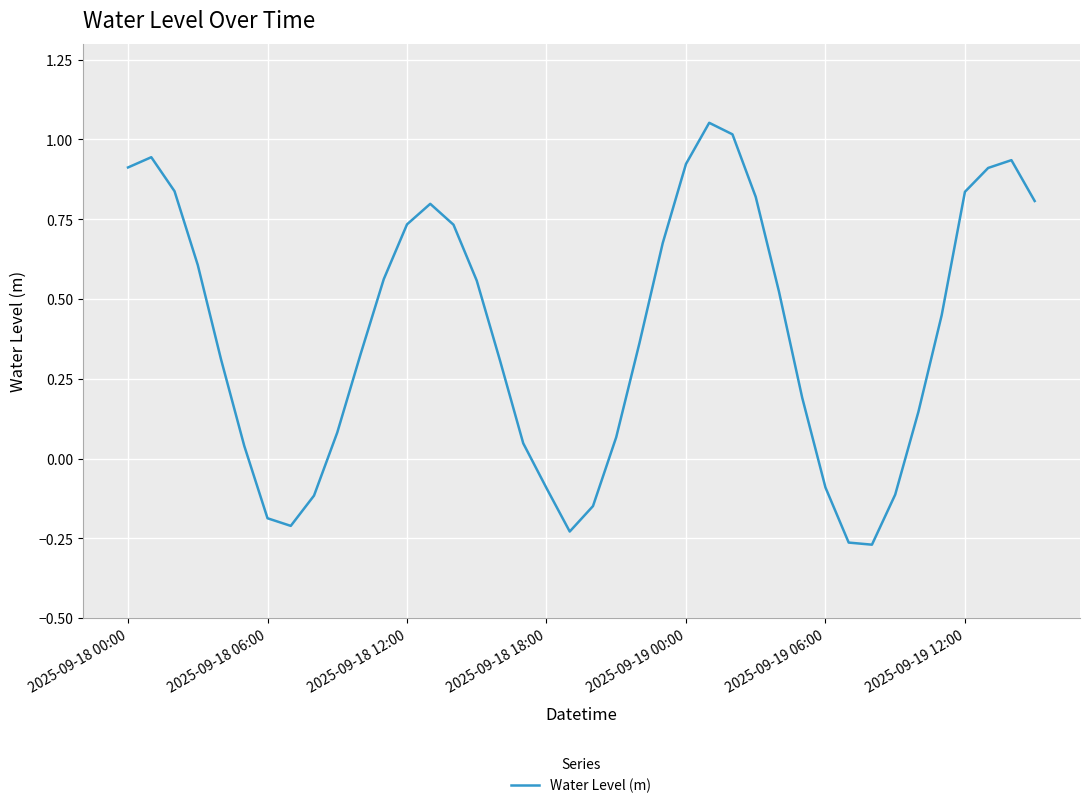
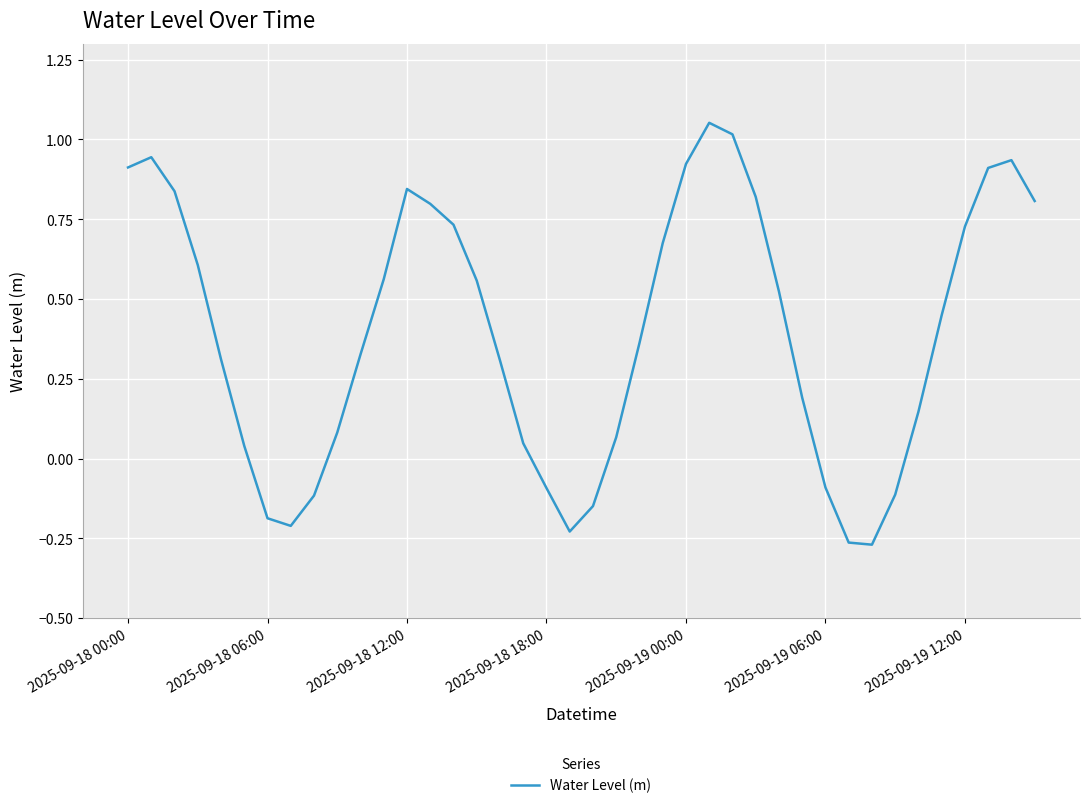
2025-09-18 12:00: 0.73 -> 0.84
2025-09-19 12:00: 0.84 -> 0.73
